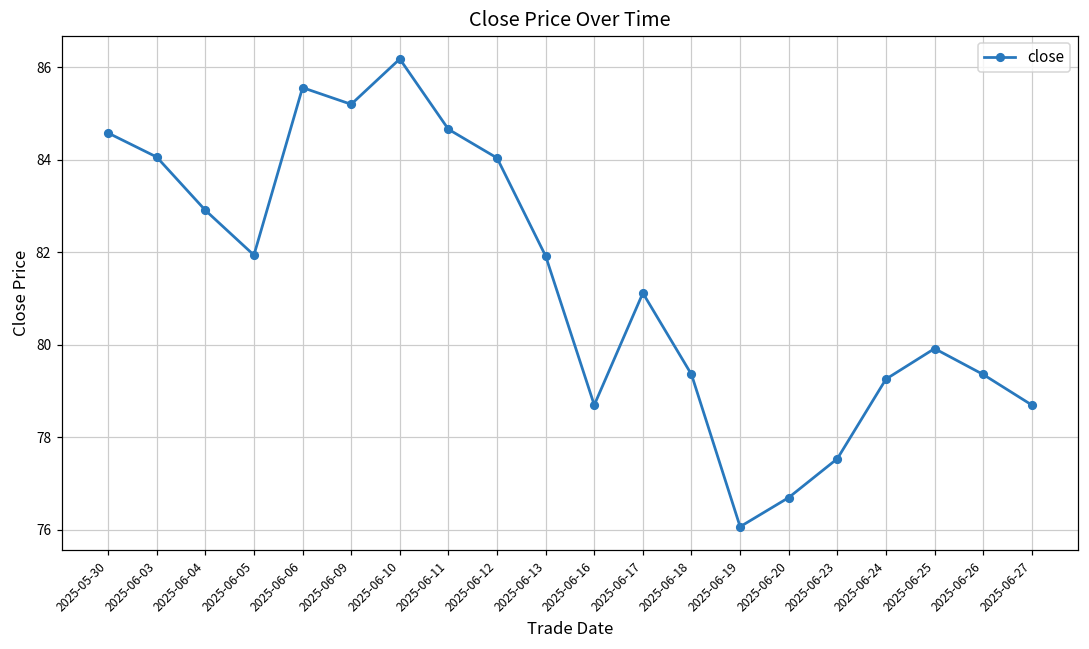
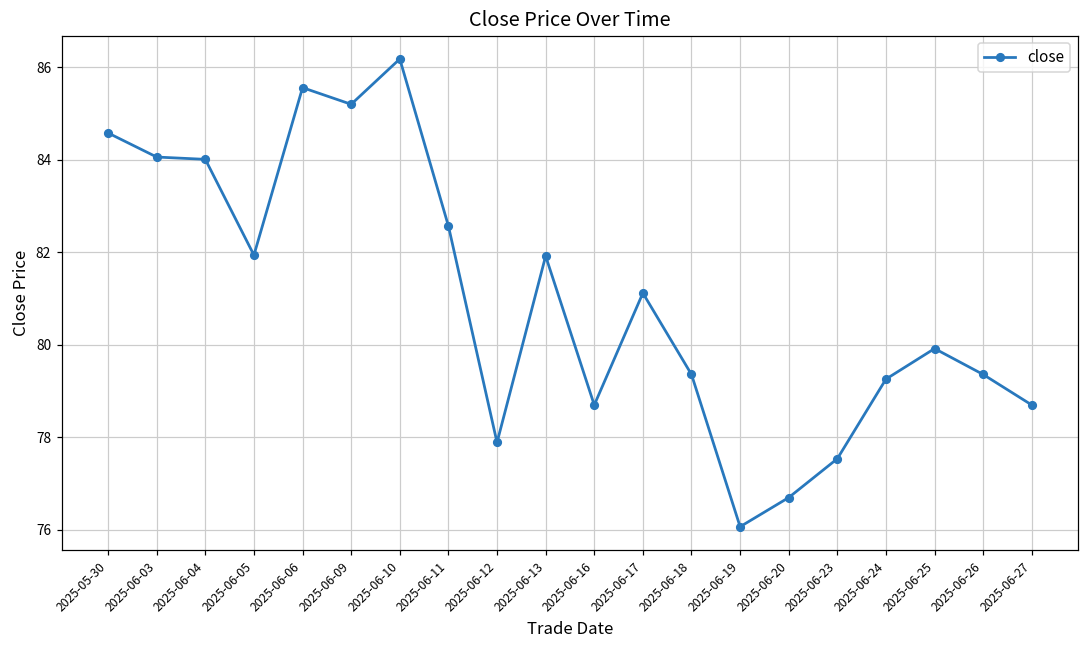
2025-06-04: 82.9 -> 84.0
2025-06-11: 84.7 -> 82.6
2025-06-12: 84.0 -> 77.9
